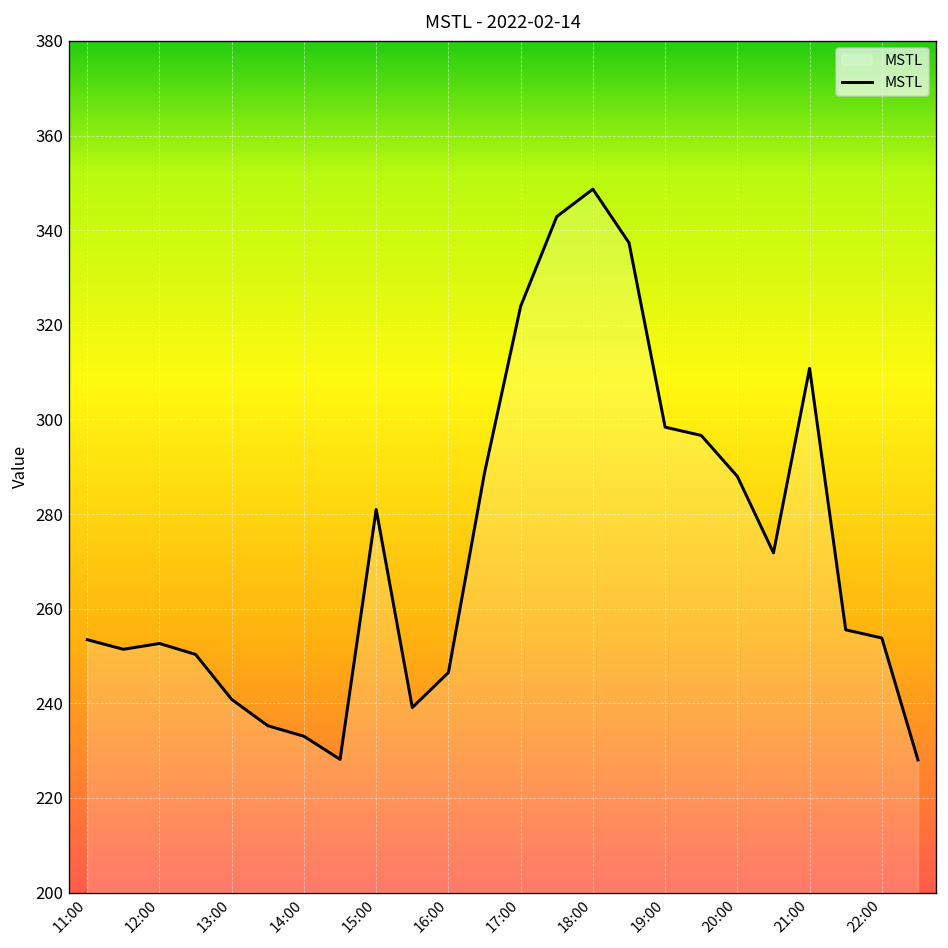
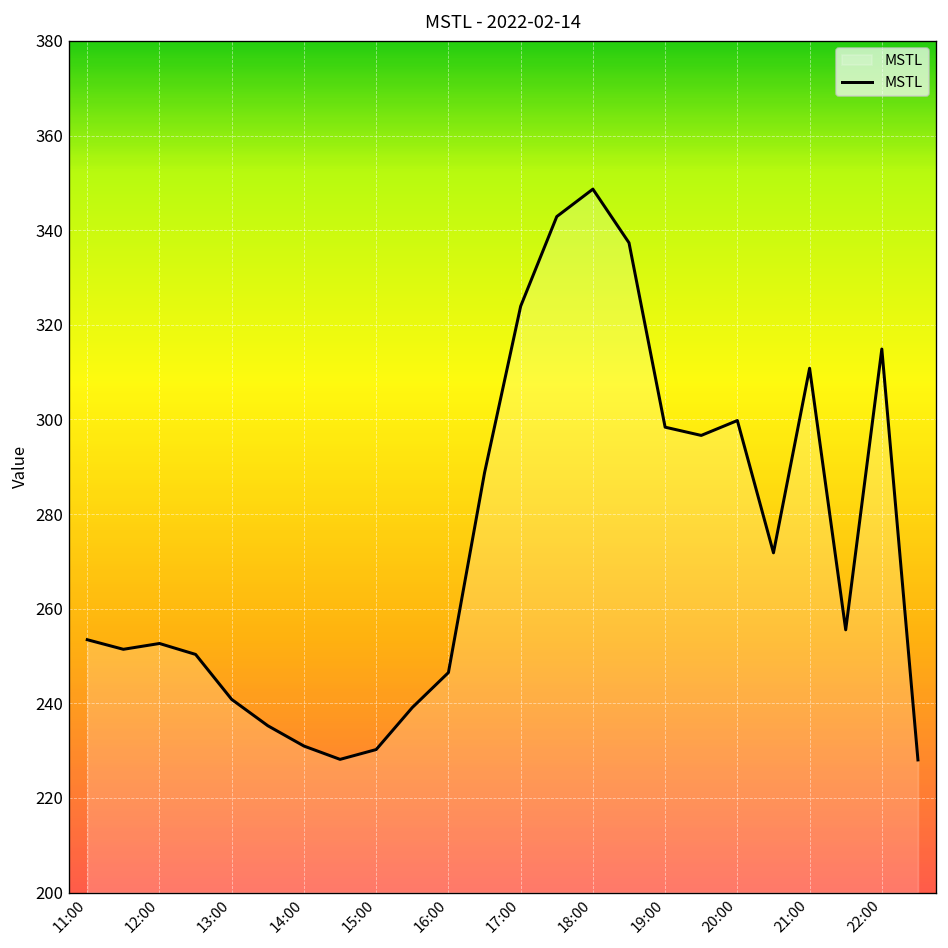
14:00: 233 -> 231
15:00: 281 -> 230
20:00: 288 -> 300
22:00: 254 -> 315
